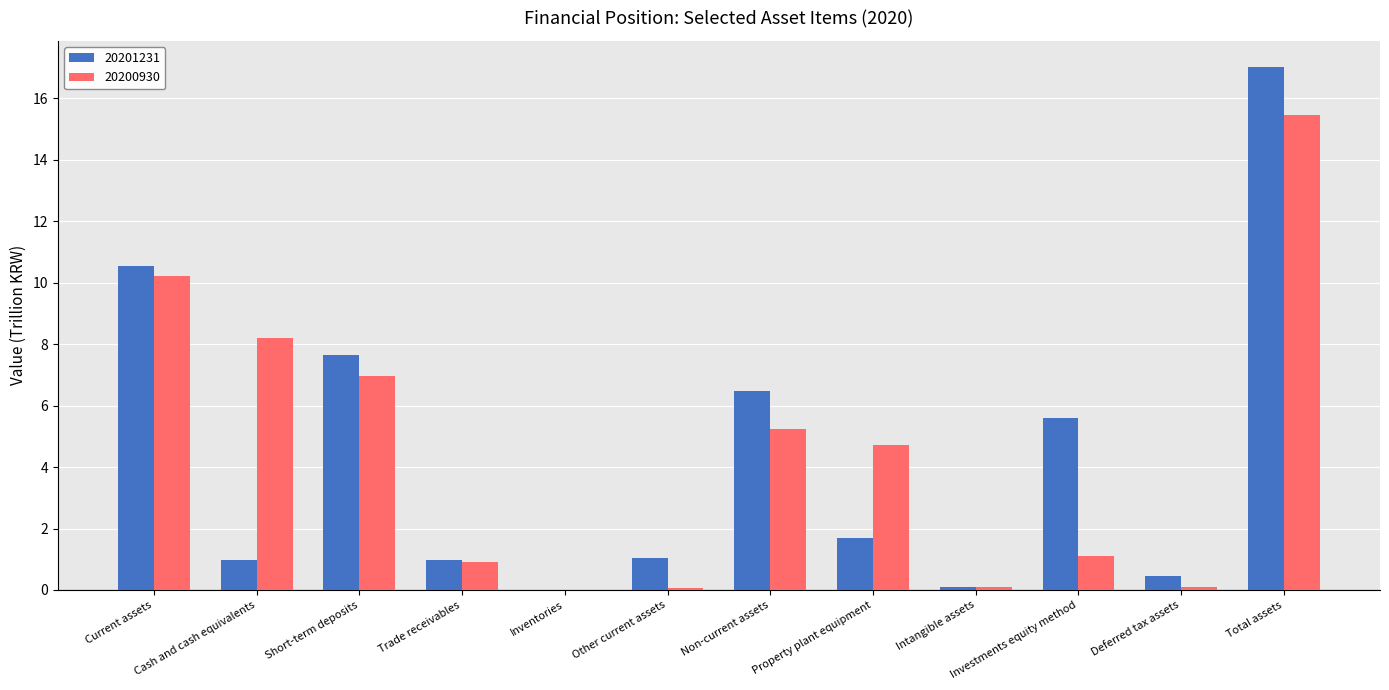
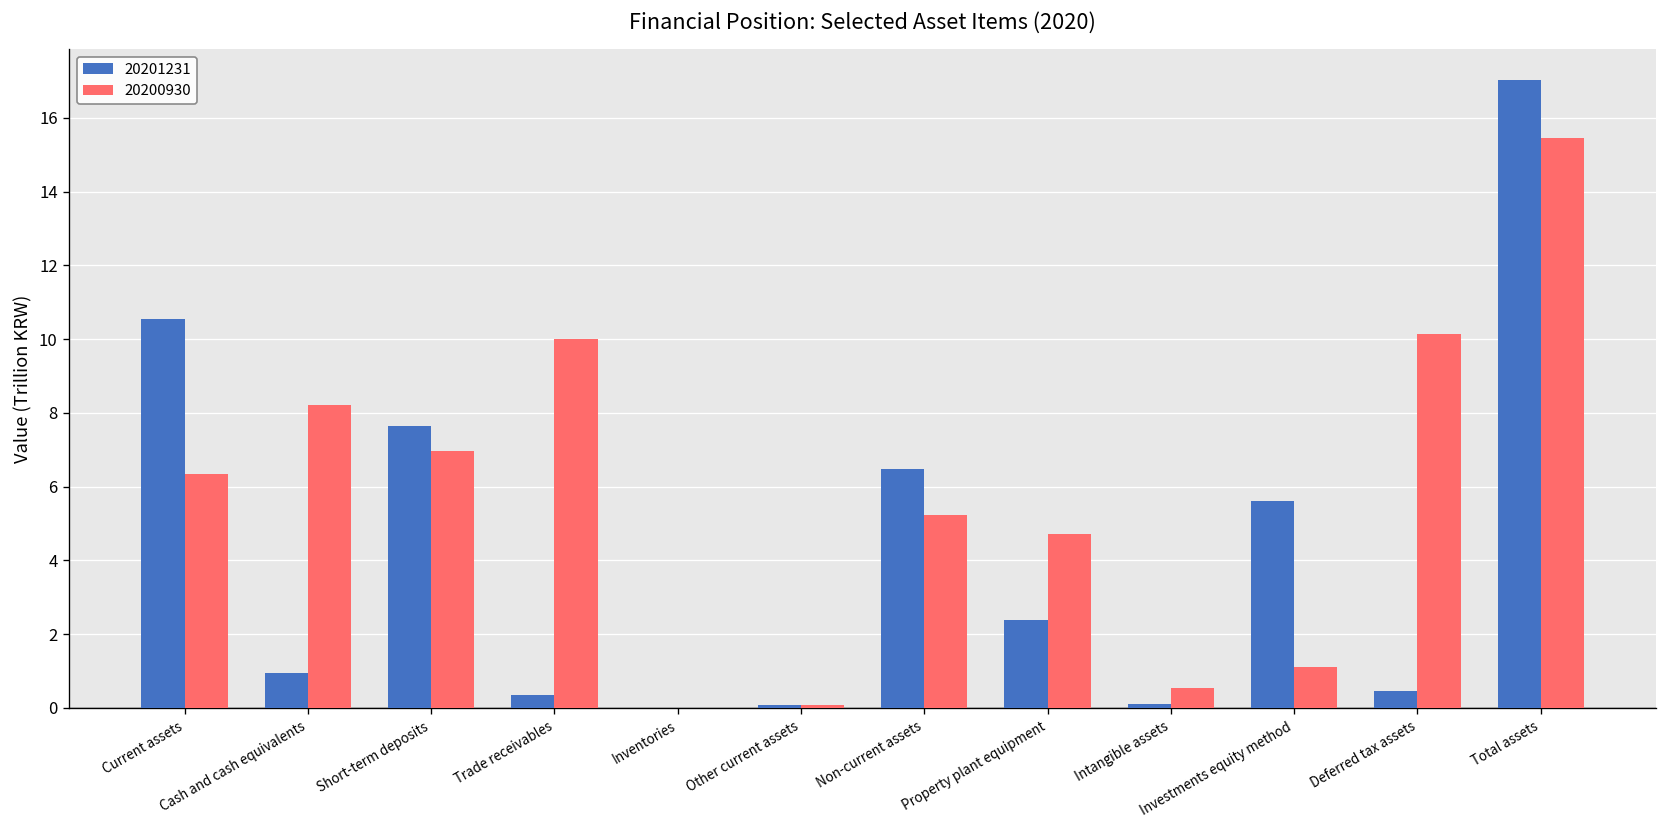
20200930, Current assets: 10.2 -> 6.3
20201231, Trade receivables: 1.0 -> 0.3
20200930, Trade receivables: 0.9 -> 10.0
20201231, Other current assets: 1.0 -> 0.1
20201231, Property plant equipment: 1.7 -> 2.4
20200930, Intangible assets: 0.1 -> 0.5
20200930, Deferred tax assets: 0.1 -> 10.1
